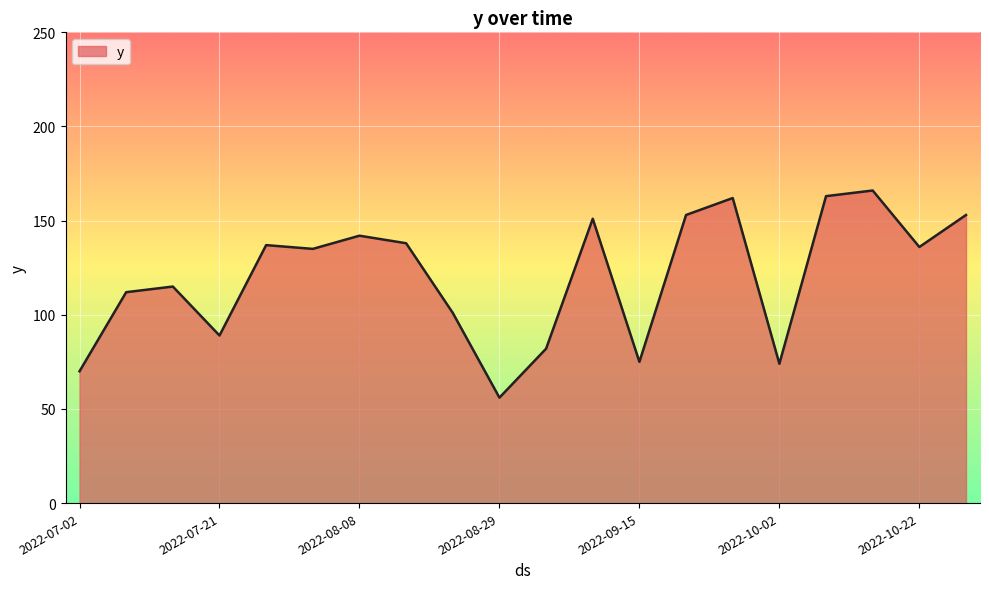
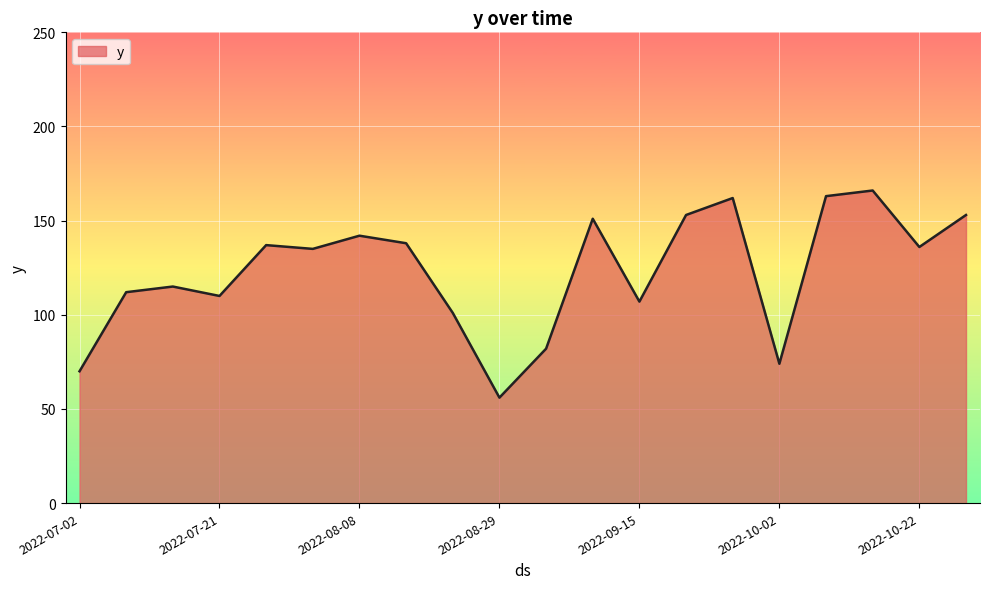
2022-07-21: 89 -> 110
2022-09-15: 75 -> 107
